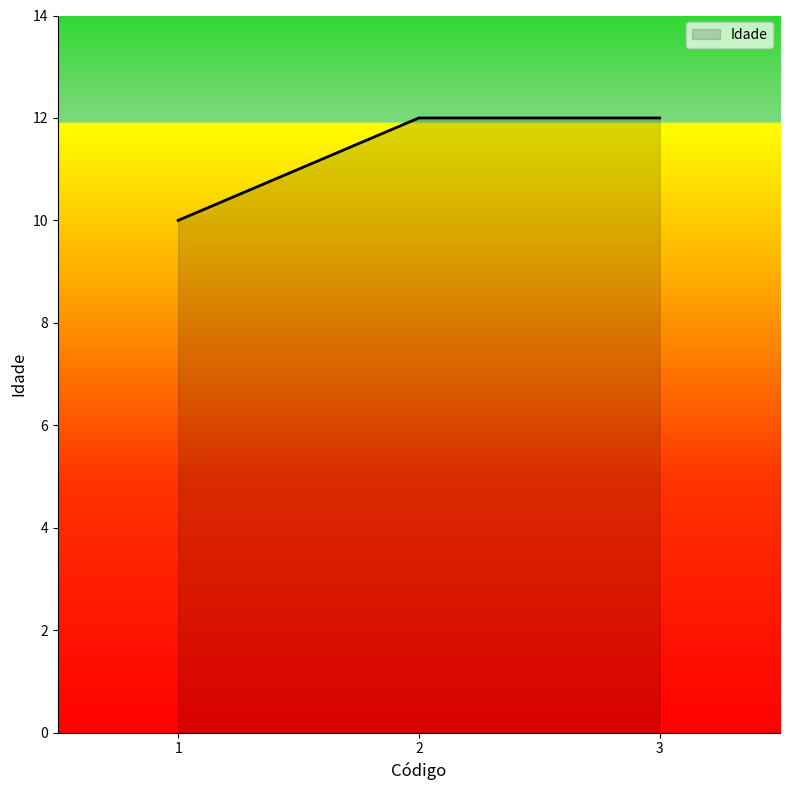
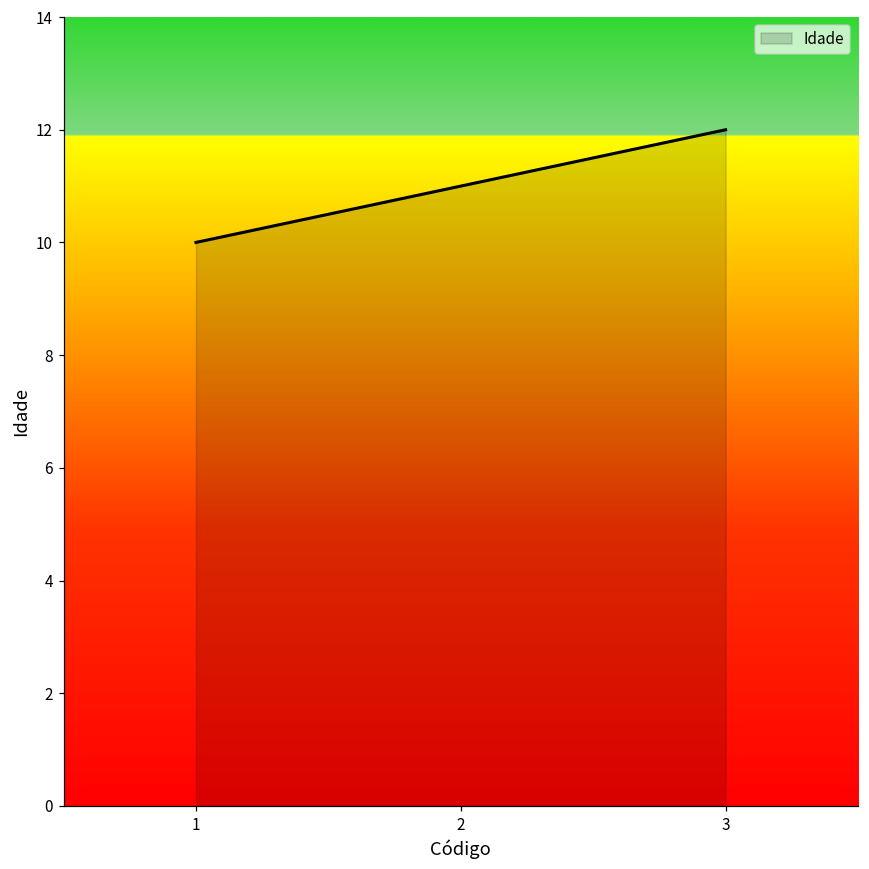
2: 12 -> 11
